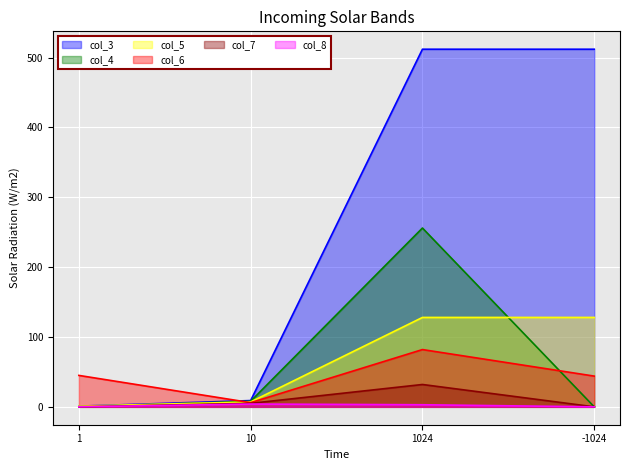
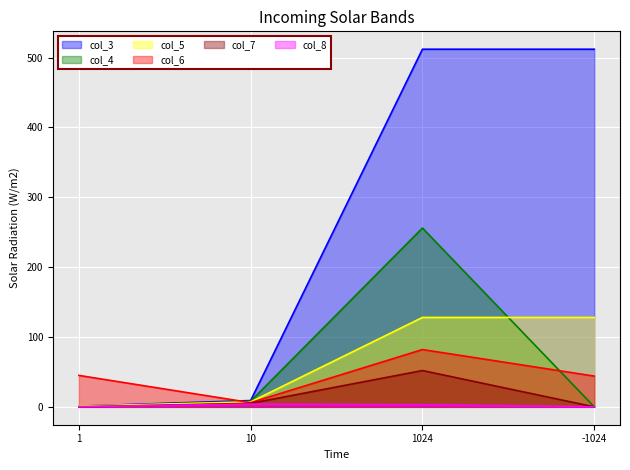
col_7, 1024: 30 -> 50
